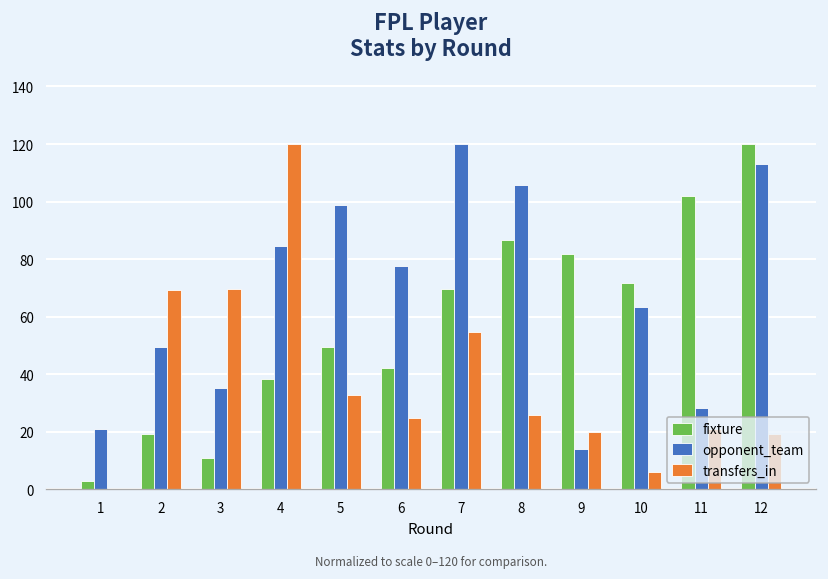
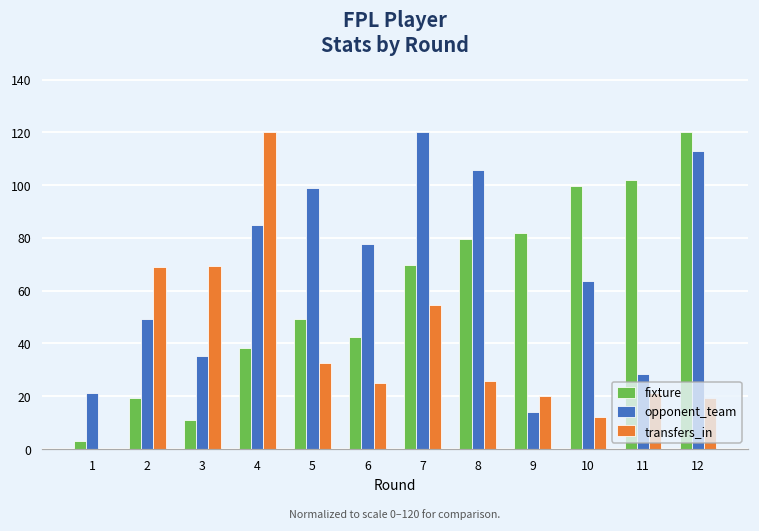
fixture, 8: 87 -> 80
fixture, 10: 72 -> 100
transfers_in, 10: 6 -> 12
